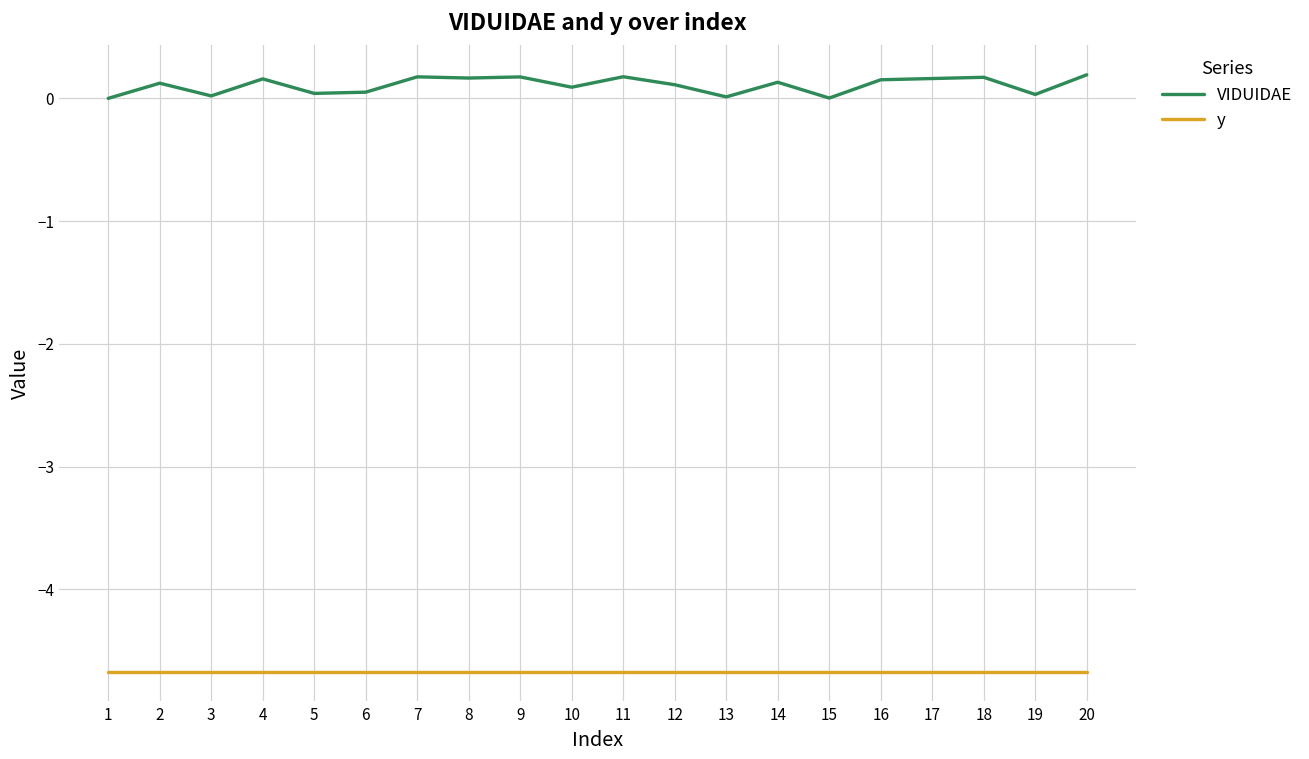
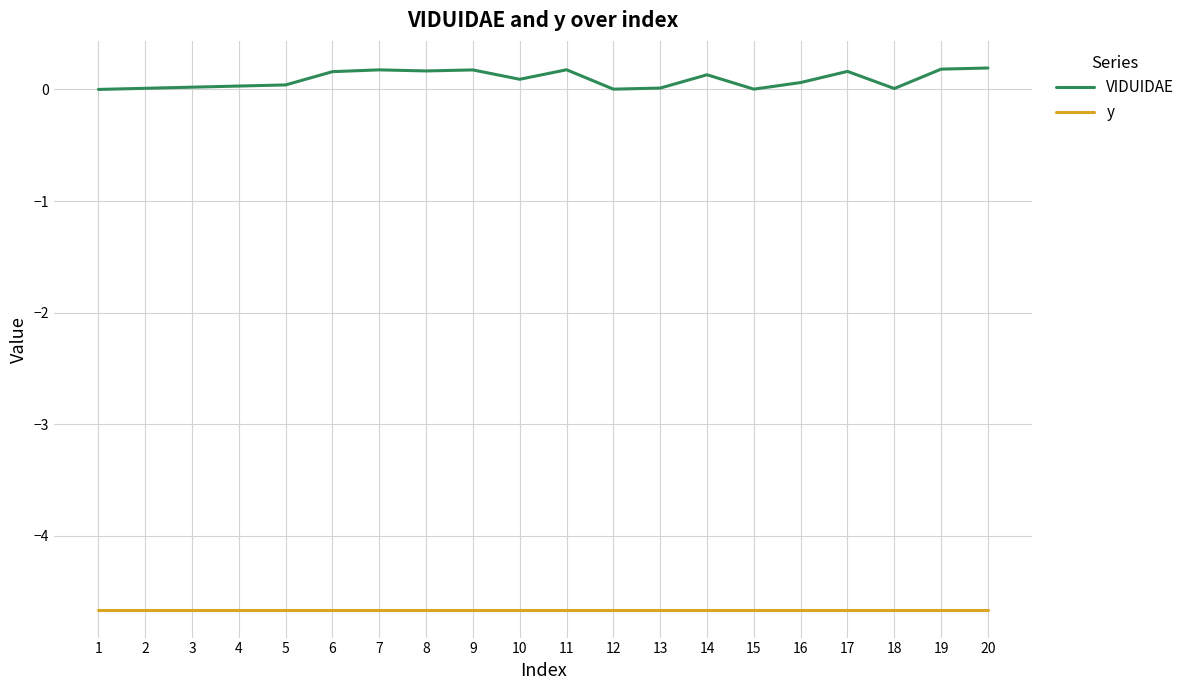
VIDUIDAE, 2: 0.12 -> 0.01
VIDUIDAE, 4: 0.16 -> 0.03
VIDUIDAE, 6: 0.05 -> 0.16
VIDUIDAE, 12: 0.11 -> 0.00
VIDUIDAE, 16: 0.15 -> 0.06
VIDUIDAE, 18: 0.17 -> 0.01
VIDUIDAE, 19: 0.03 -> 0.18
